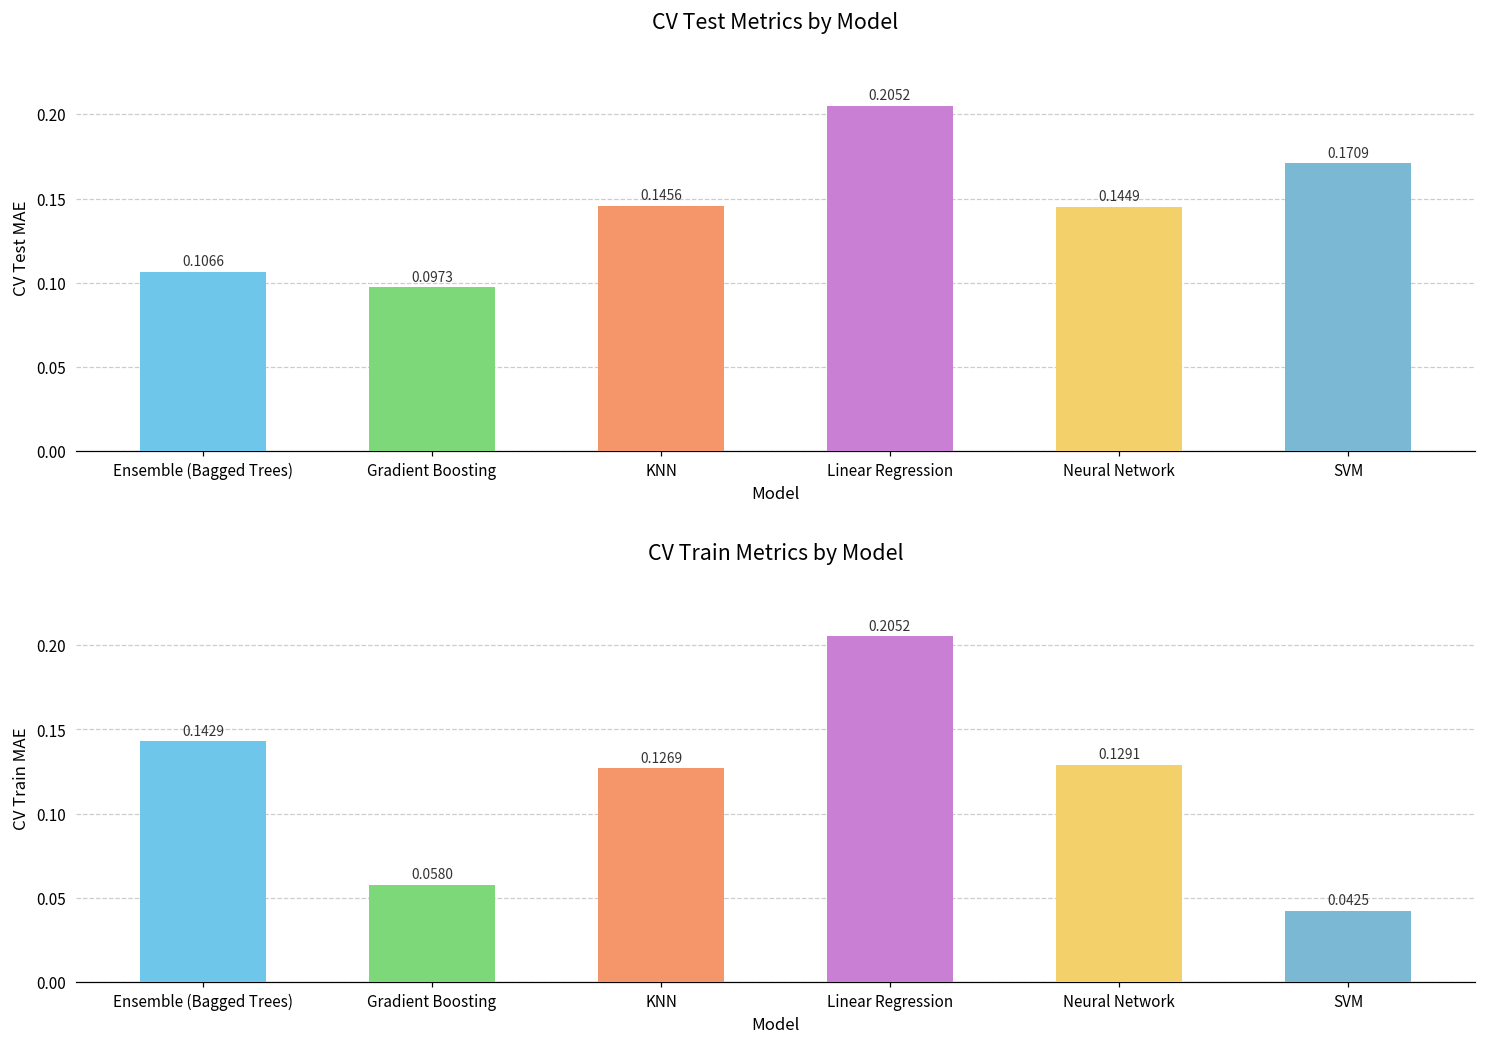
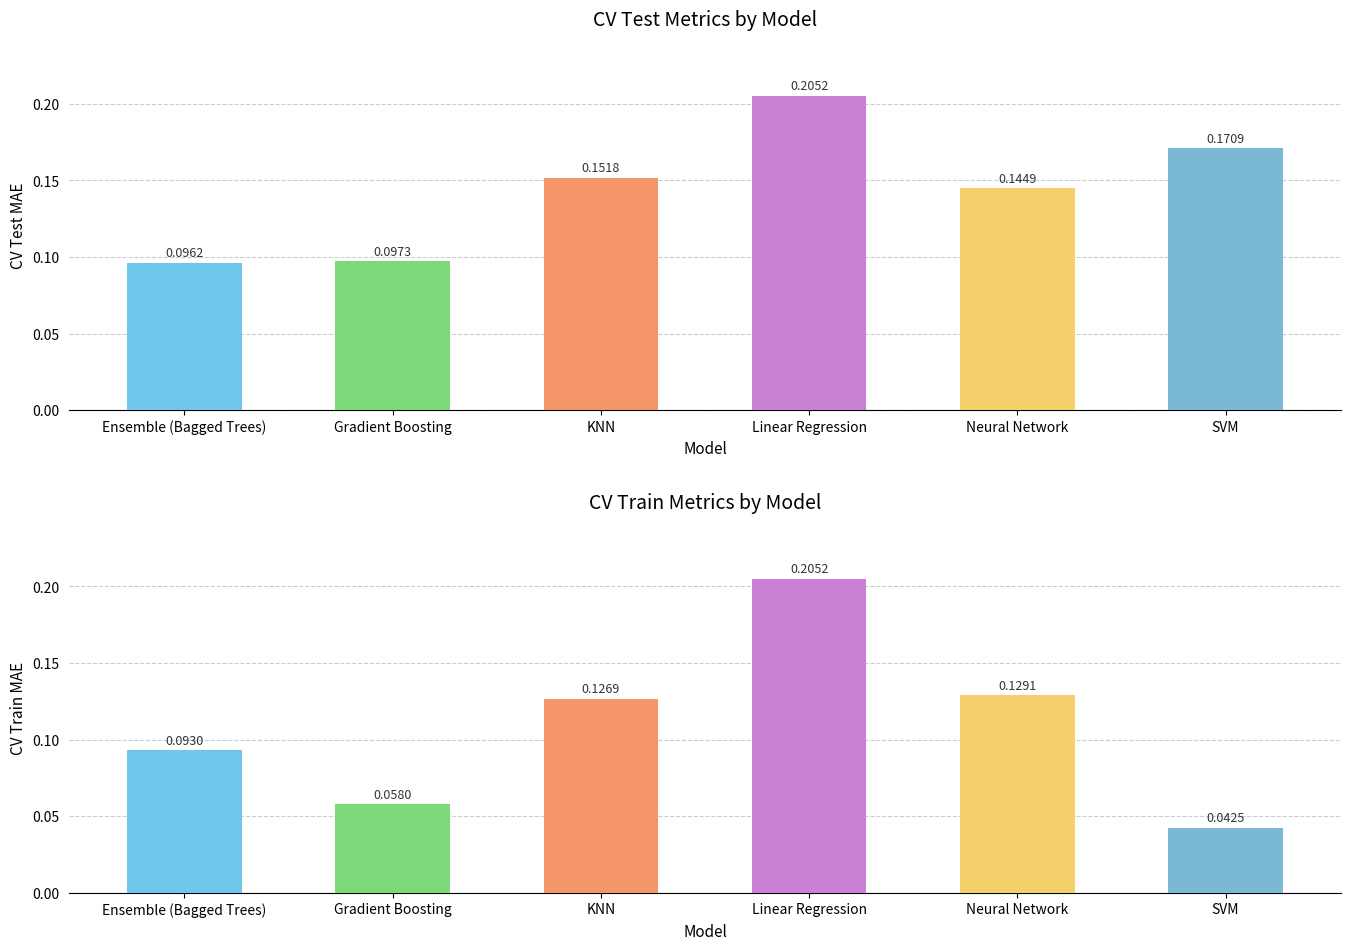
CV Test Metrics by Model, Ensemble (Bagged Trees): 0.1066 -> 0.0962
CV Test Metrics by Model, KNN: 0.1456 -> 0.1518
CV Train Metrics by Model, Ensemble (Bagged Trees): 0.1429 -> 0.0930
